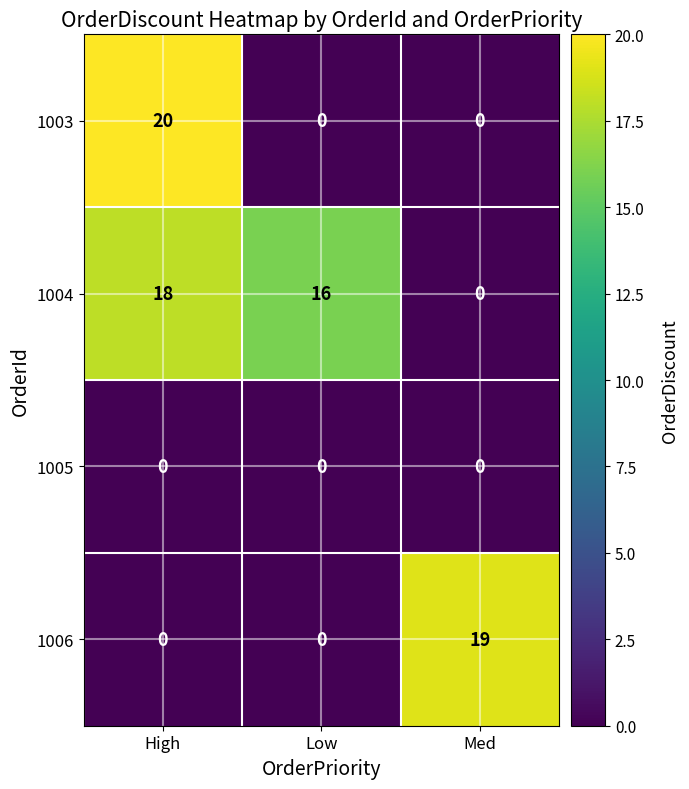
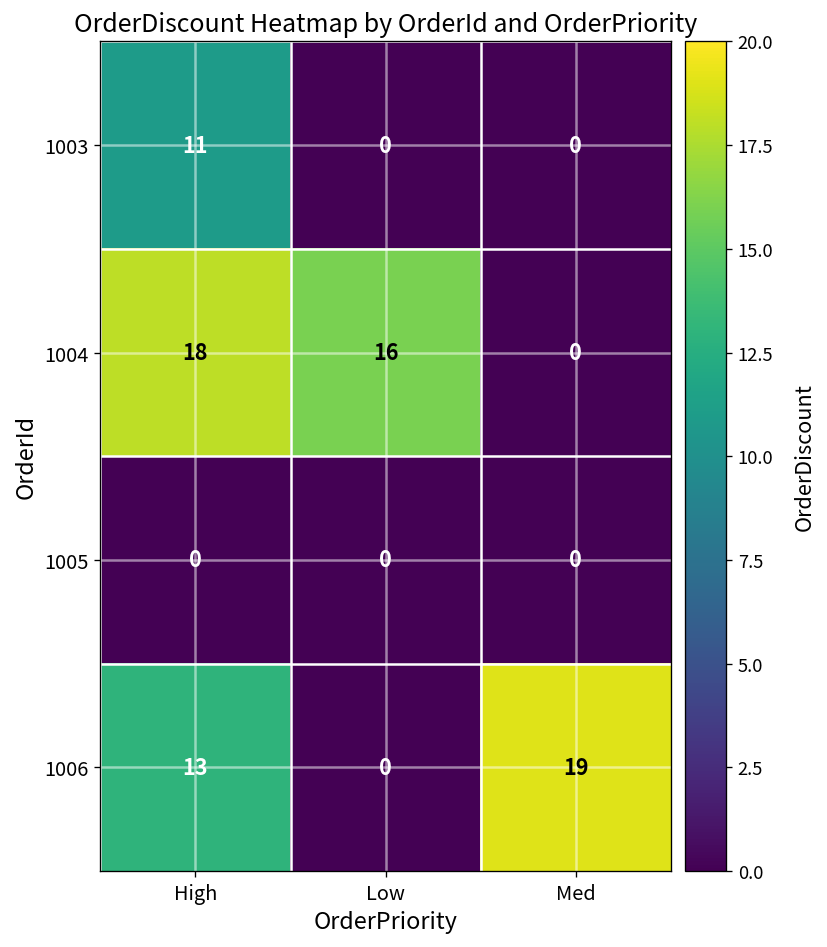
1003, High: 20 -> 11
1006, High: 0 -> 13
